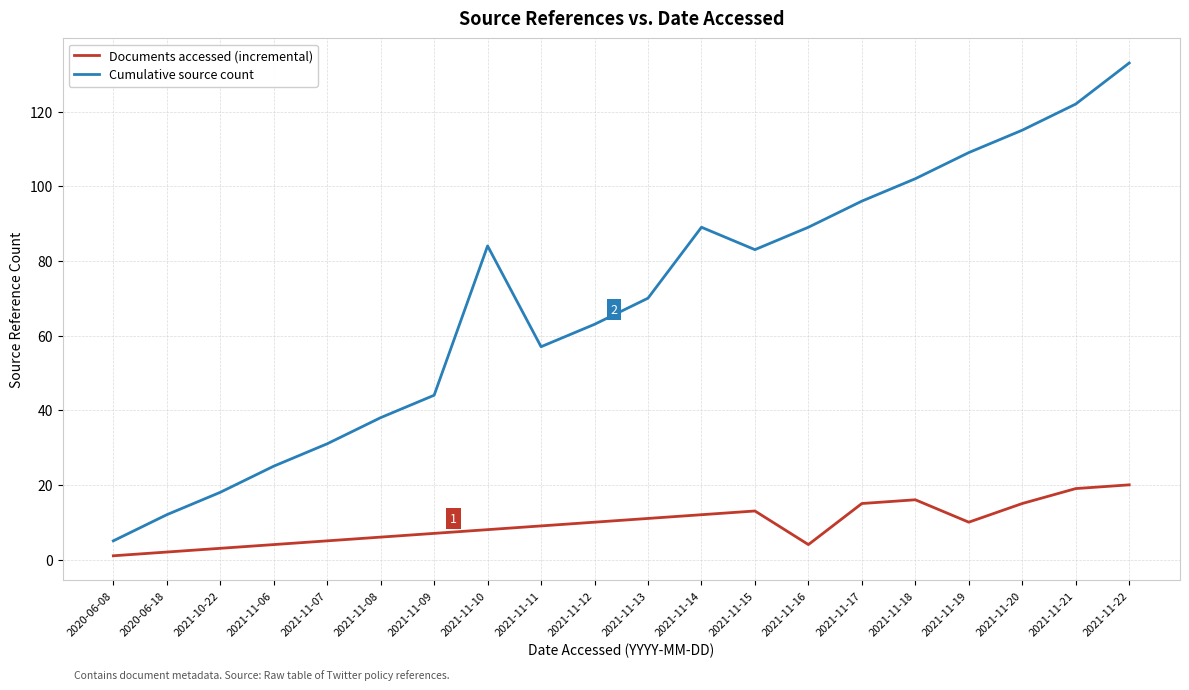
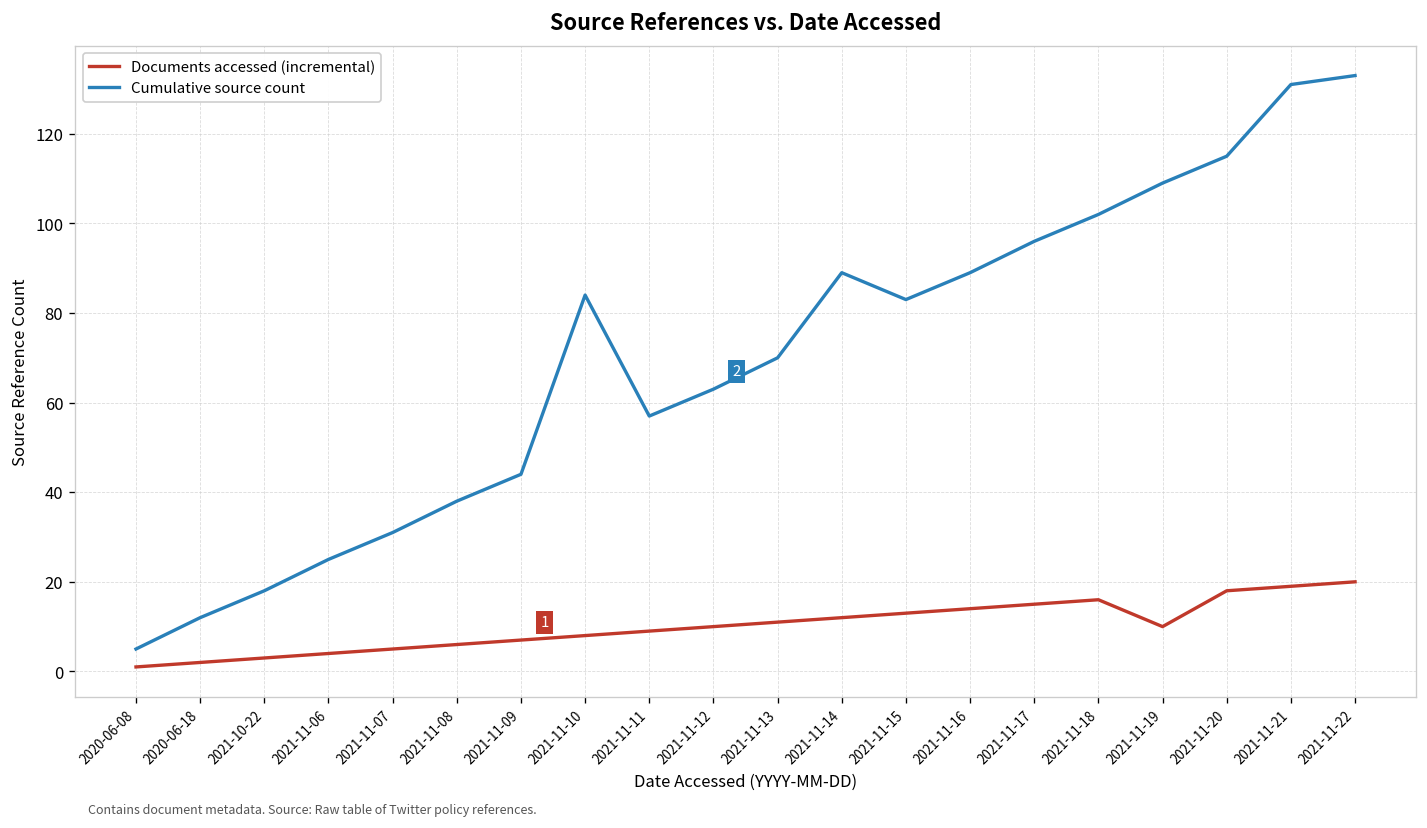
Documents accessed (incremental), 2021-11-16: 4 -> 14
Documents accessed (incremental), 2021-11-20: 15 -> 18
Cumulative source count, 2021-11-21: 122 -> 131
